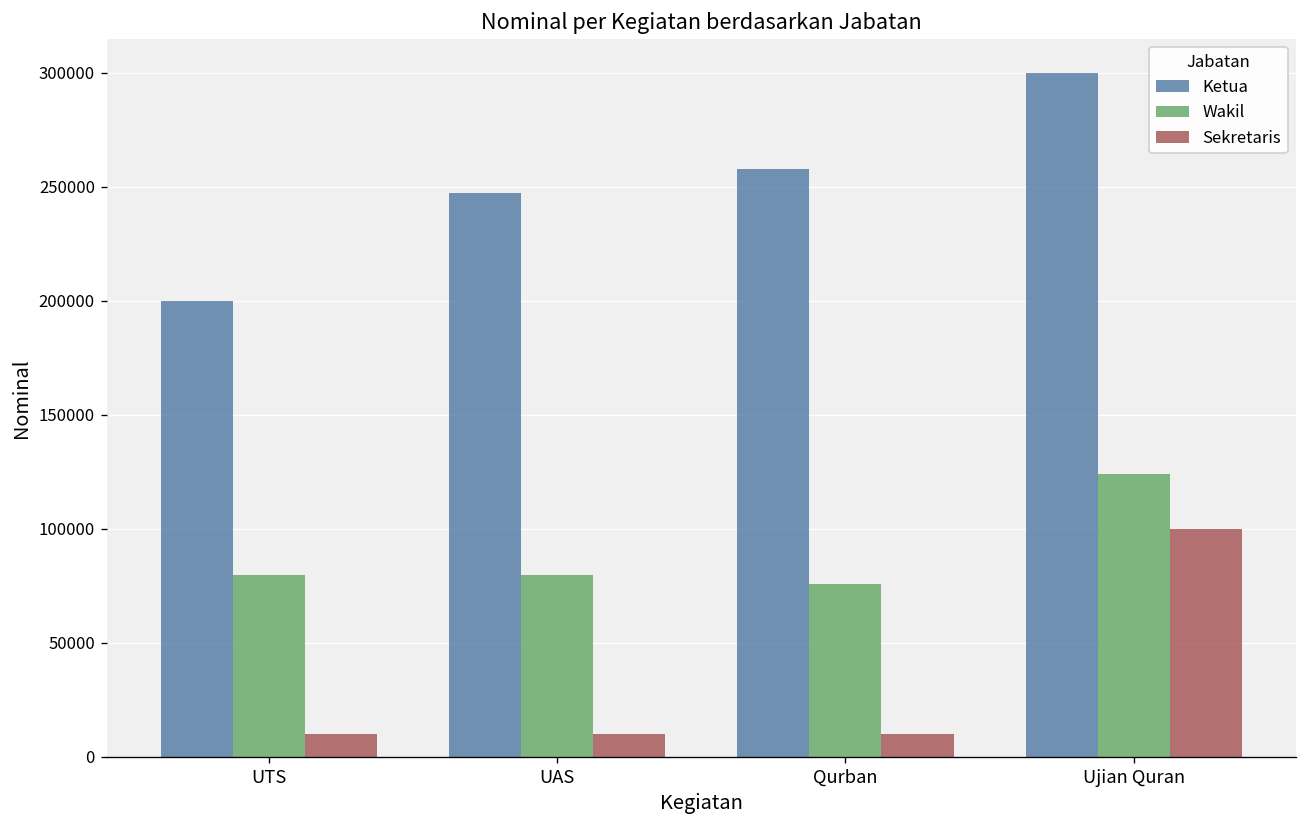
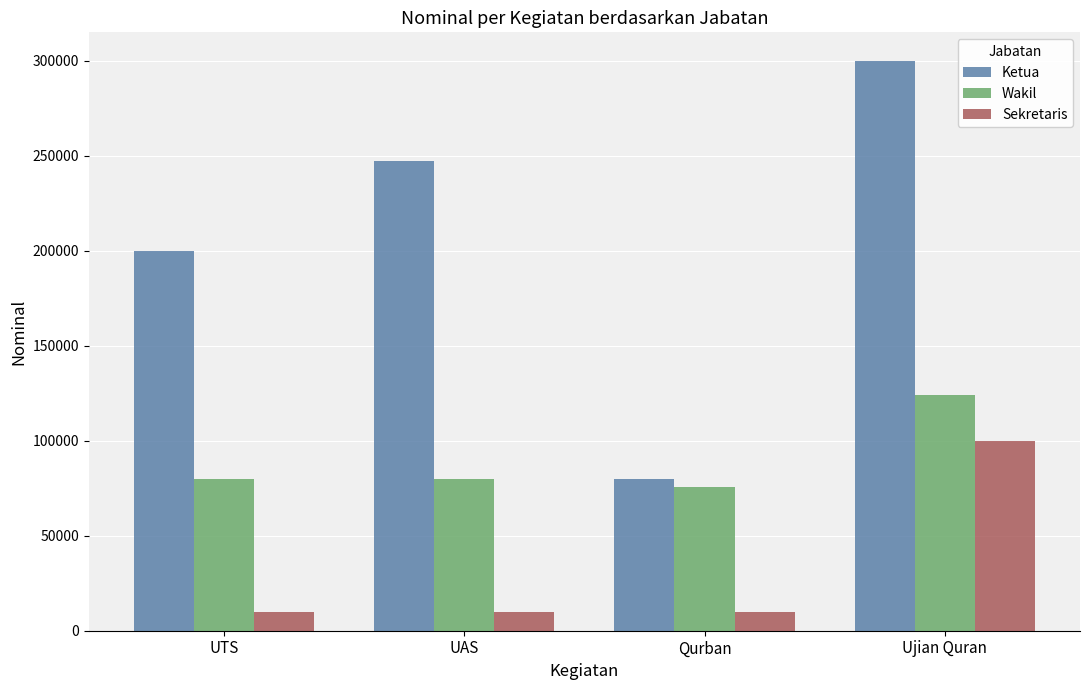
Ketua, Qurban: 258000 -> 80000
